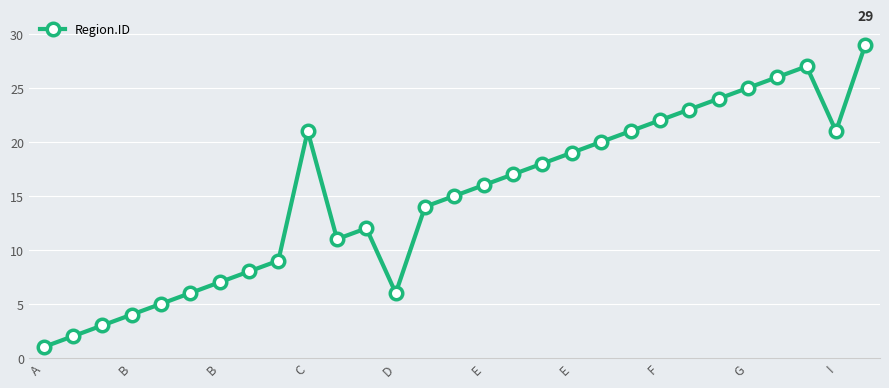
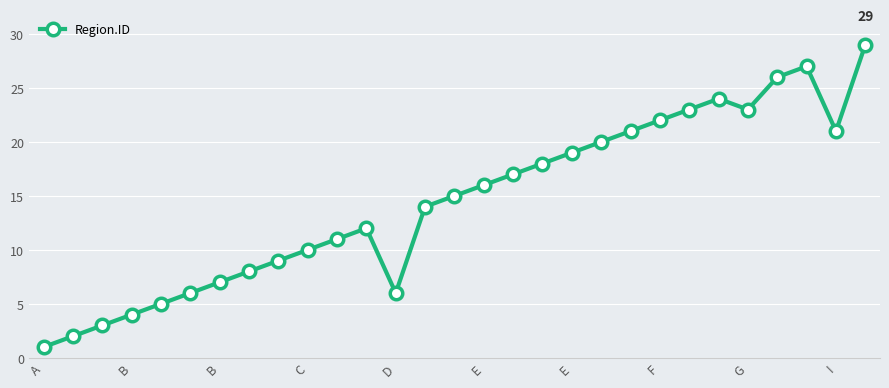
C: 21 -> 10
G: 25 -> 23
